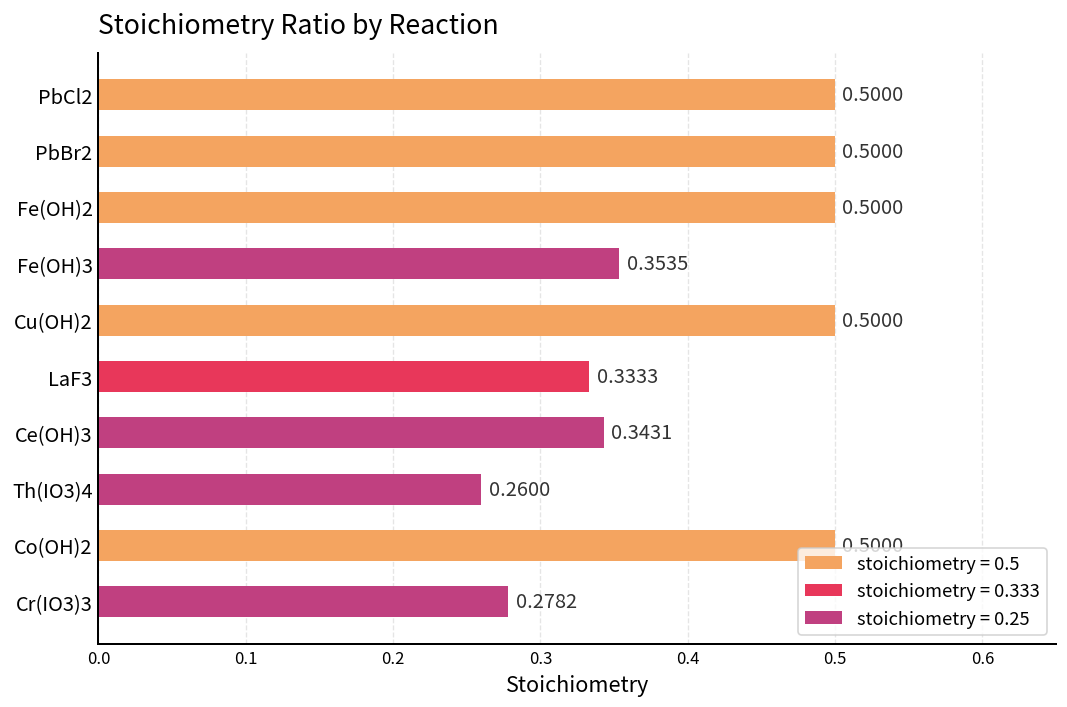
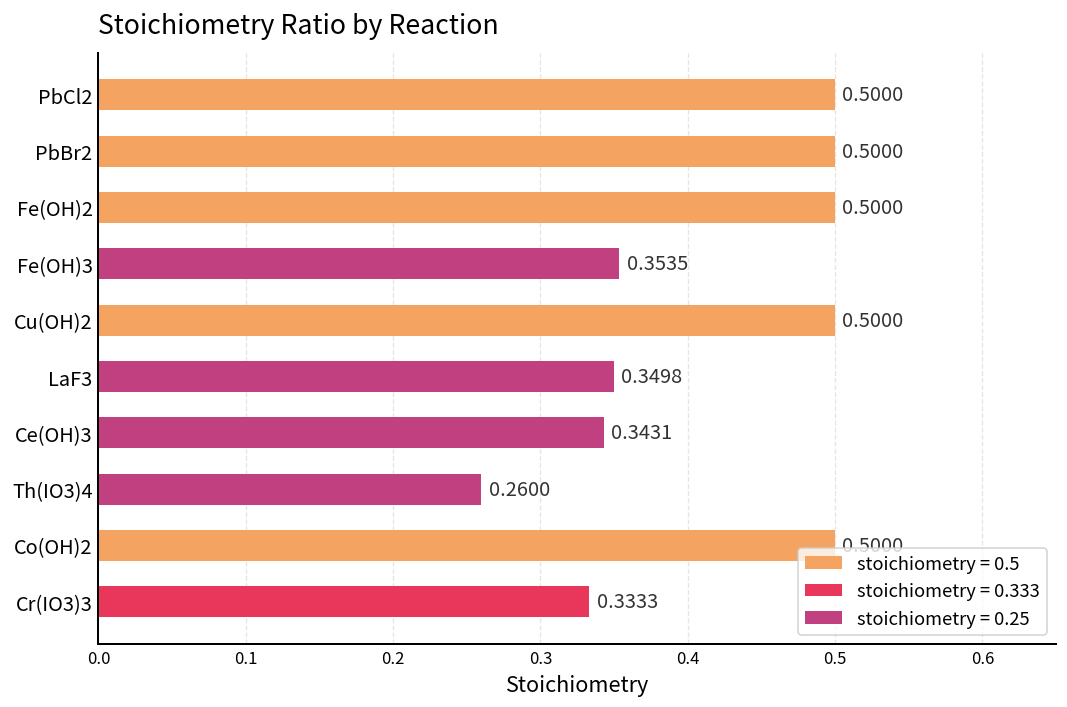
LaF3: 0.3333 -> 0.3498
Cr(IO3)3: 0.2782 -> 0.3333
